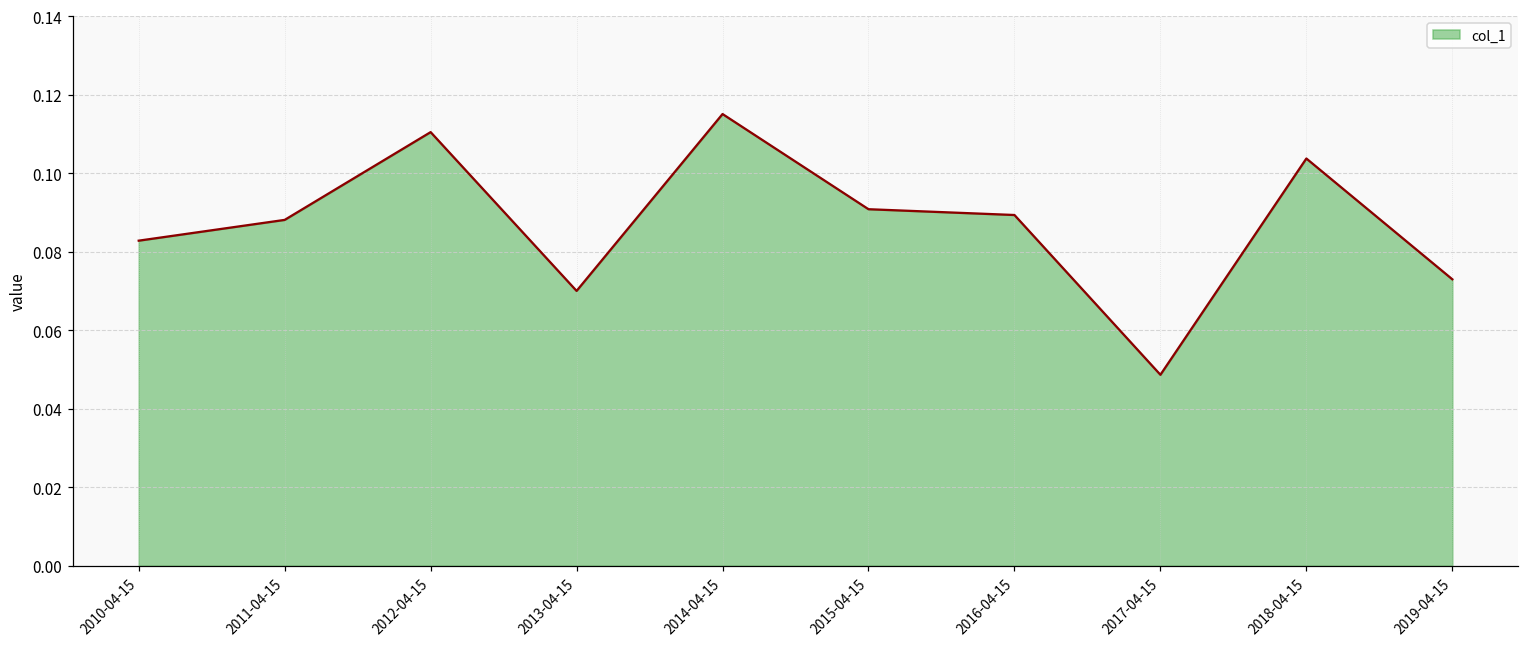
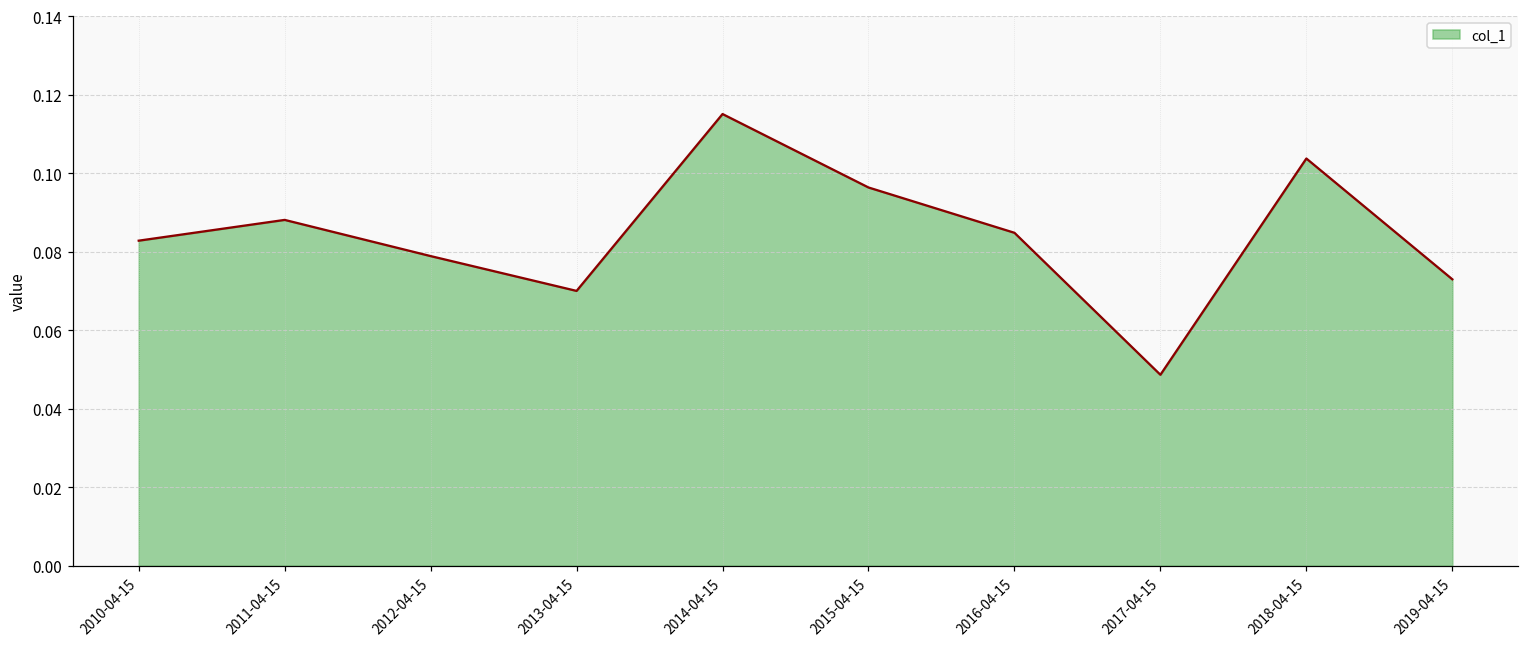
2012-04-15: 0.110 -> 0.079
2015-04-15: 0.091 -> 0.096
2016-04-15: 0.089 -> 0.085
